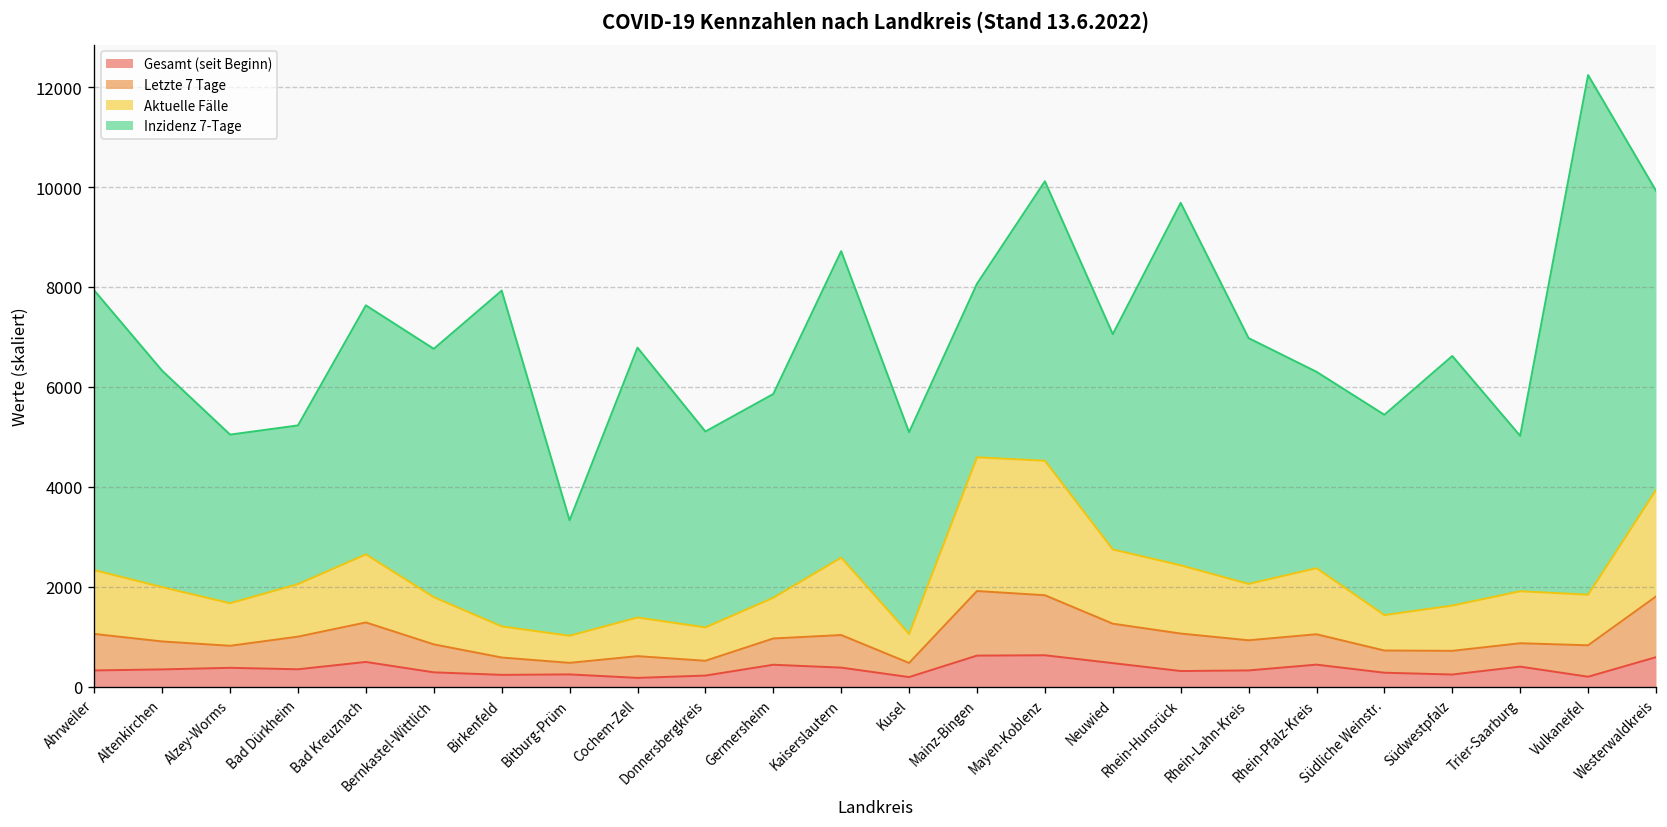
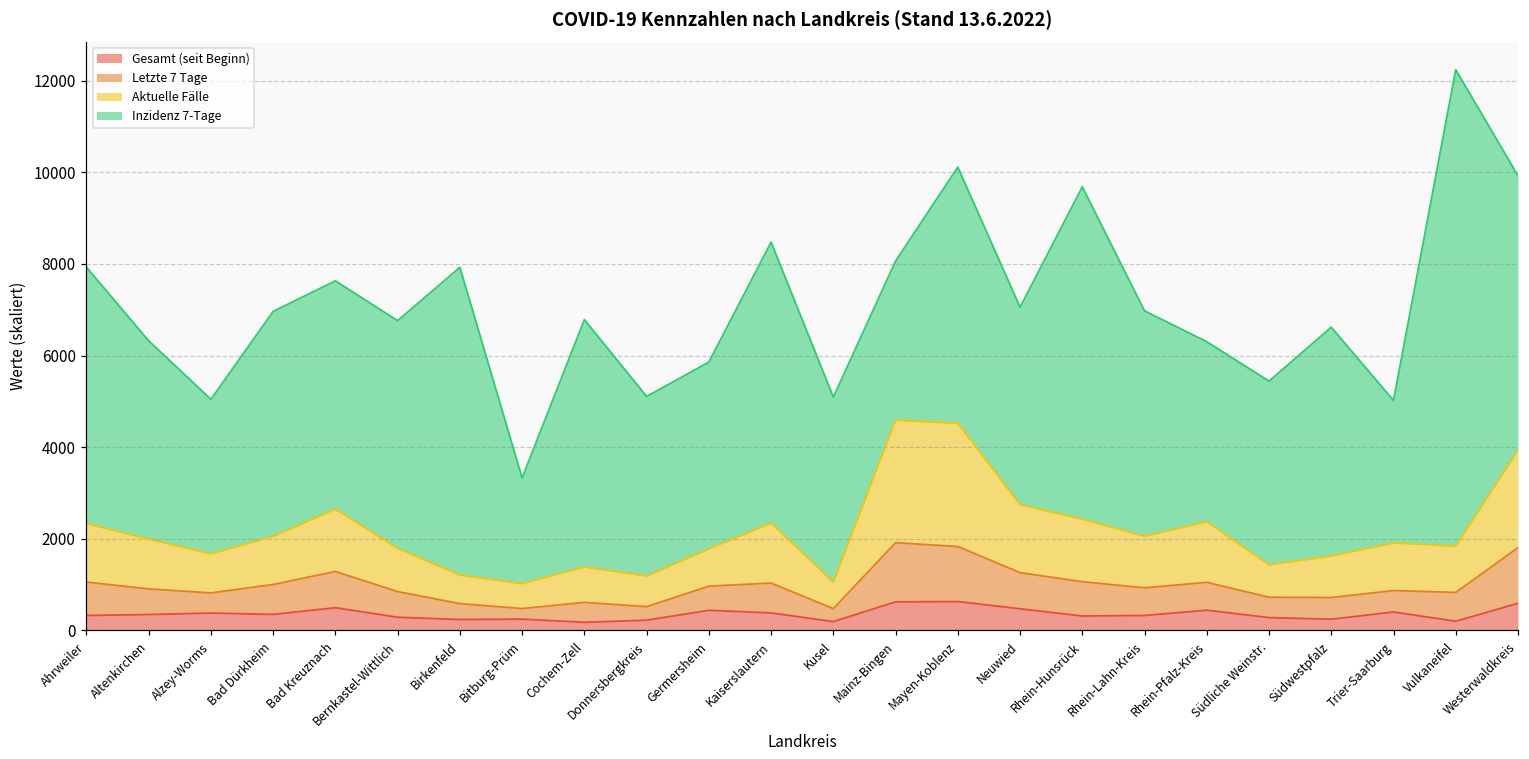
Inzidenz 7-Tage, Bad Dürkheim: 3200 -> 4900
Aktuelle Fälle, Kaiserslautern: 1600 -> 1300
